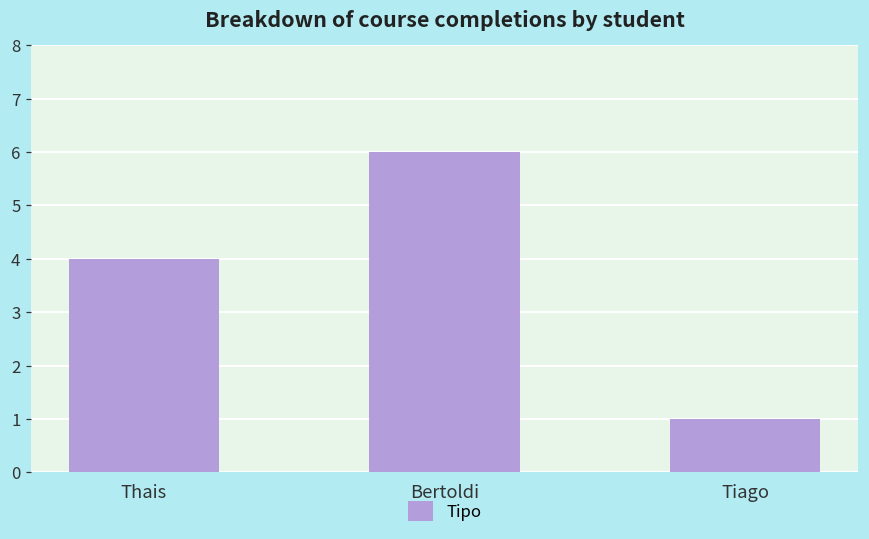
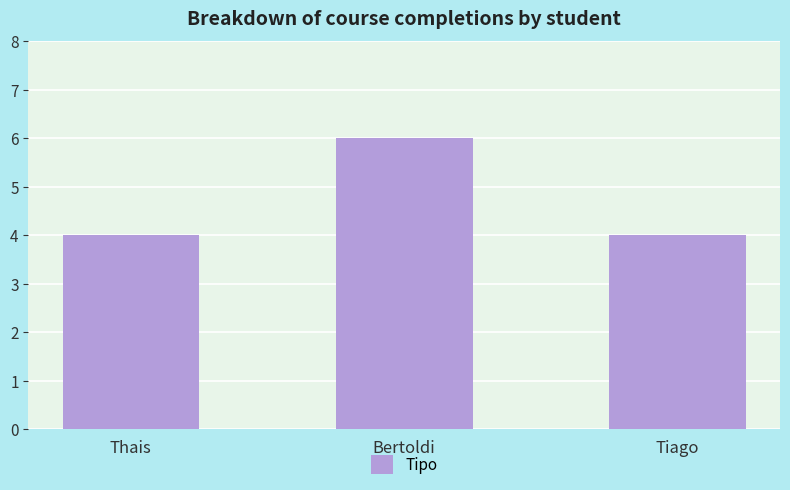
Tiago: 1 -> 4
